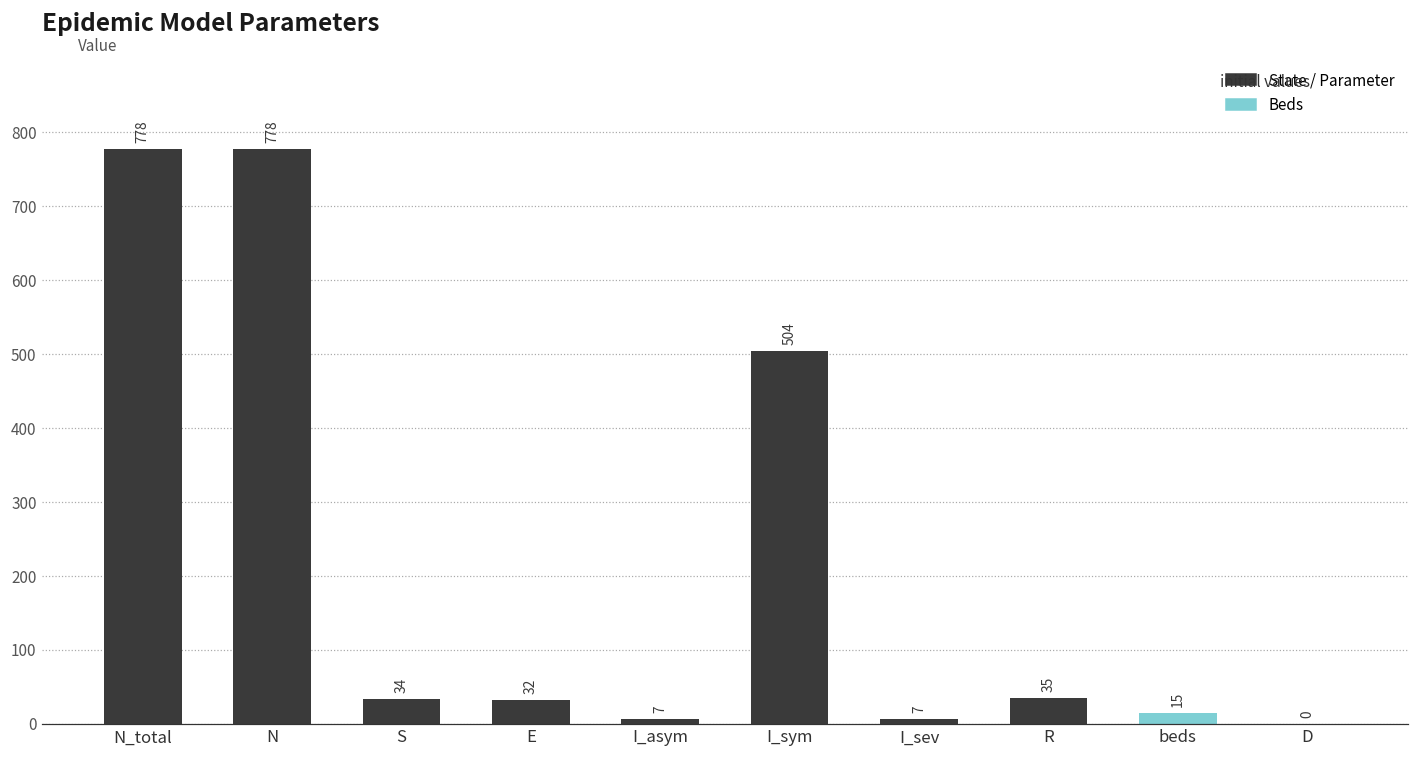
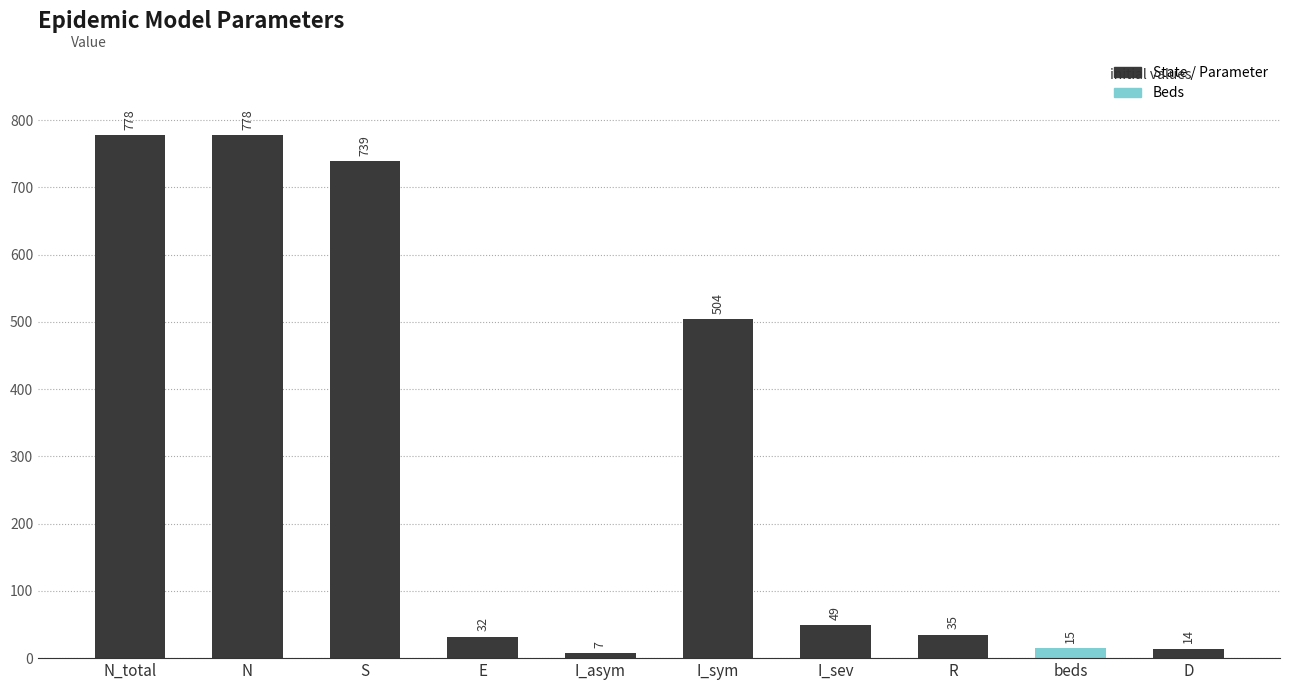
S: 34 -> 739
I_sev: 7 -> 49
D: 0 -> 14
